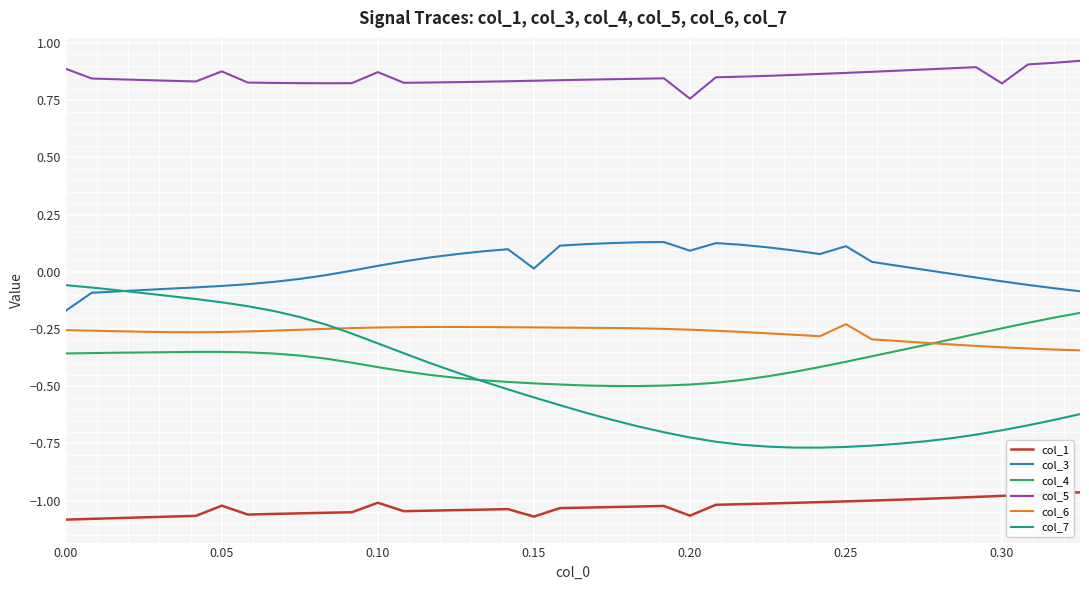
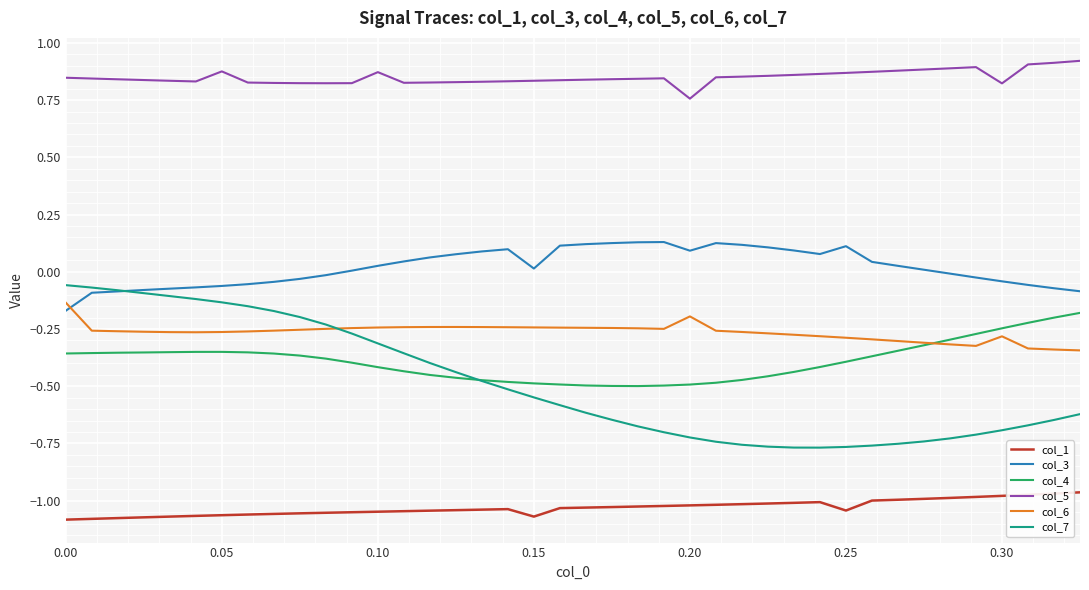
col_5, 0.00: 0.89 -> 0.85
col_6, 0.00: -0.25 -> -0.13
col_1, 0.05: -1.02 -> -1.06
col_1, 0.10: -1.01 -> -1.05
col_1, 0.20: -1.07 -> -1.02
col_6, 0.20: -0.25 -> -0.19
col_1, 0.25: -1.00 -> -1.04
col_6, 0.25: -0.23 -> -0.29
col_6, 0.30: -0.33 -> -0.28
